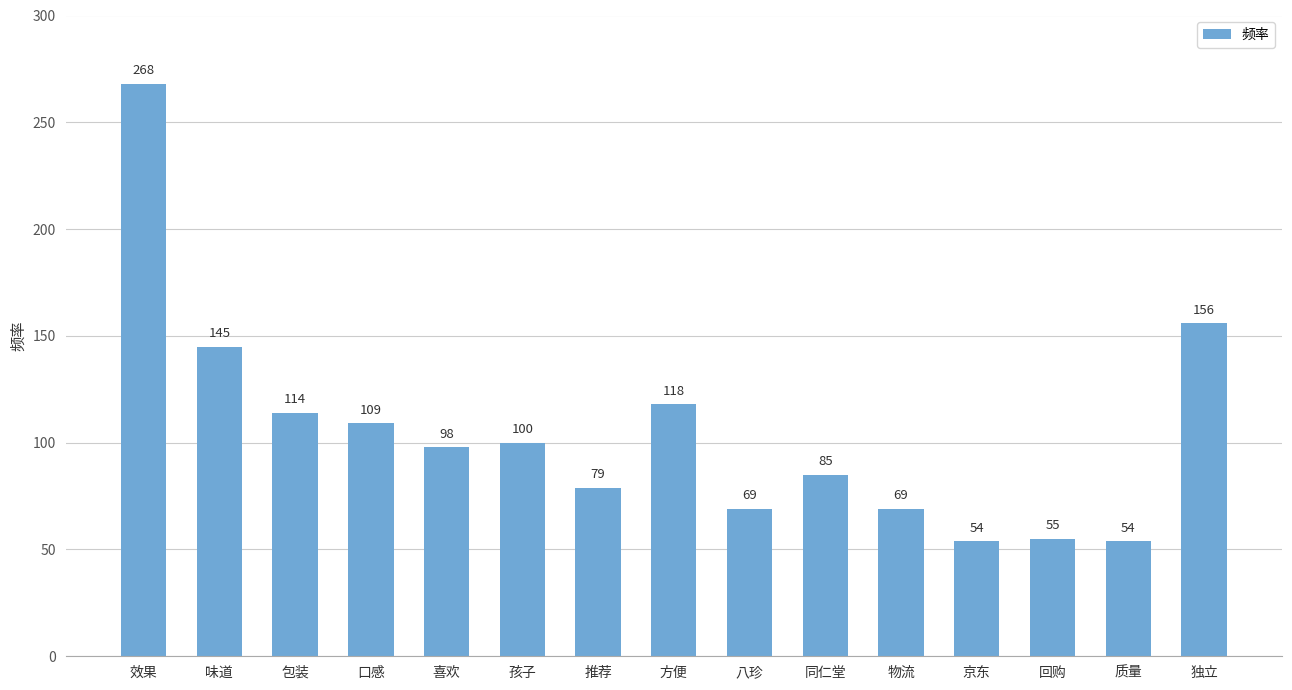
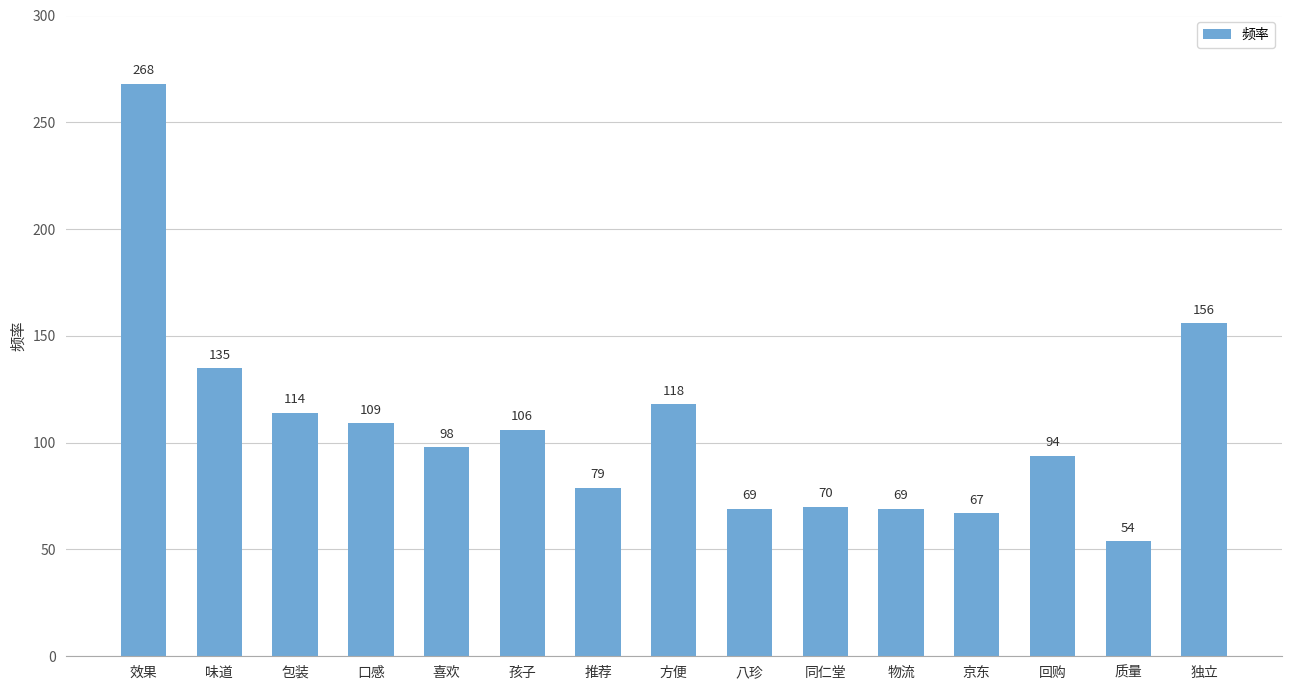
味道: 145 -> 135
孩子: 100 -> 106
同仁堂: 85 -> 70
京东: 54 -> 67
回购: 55 -> 94
